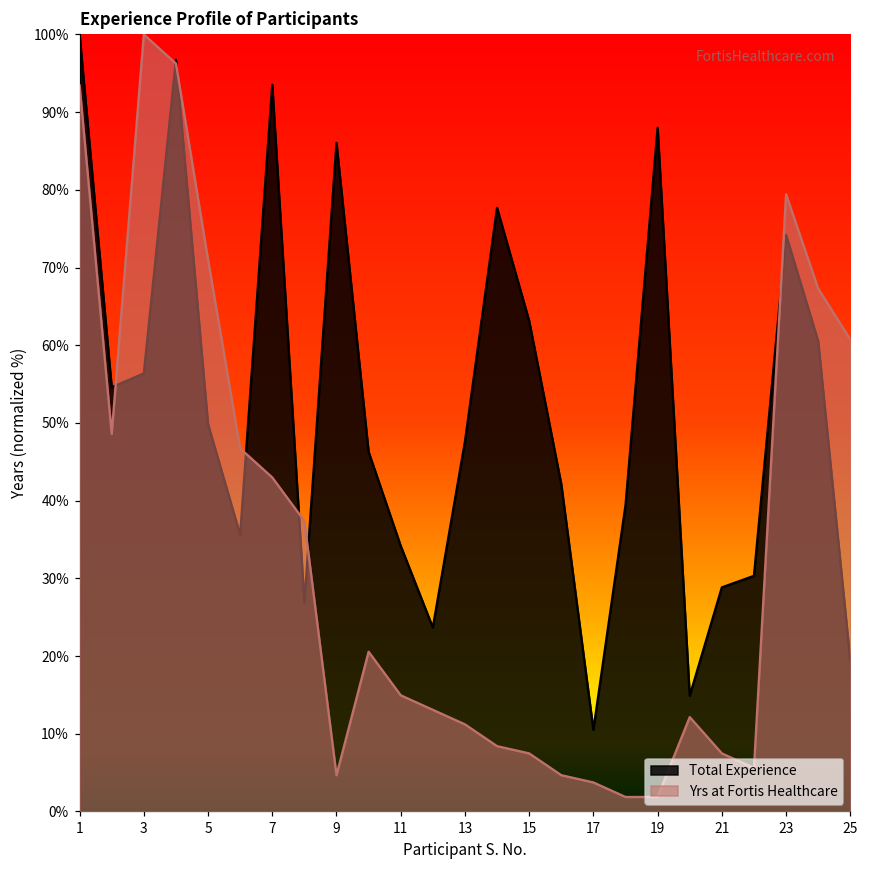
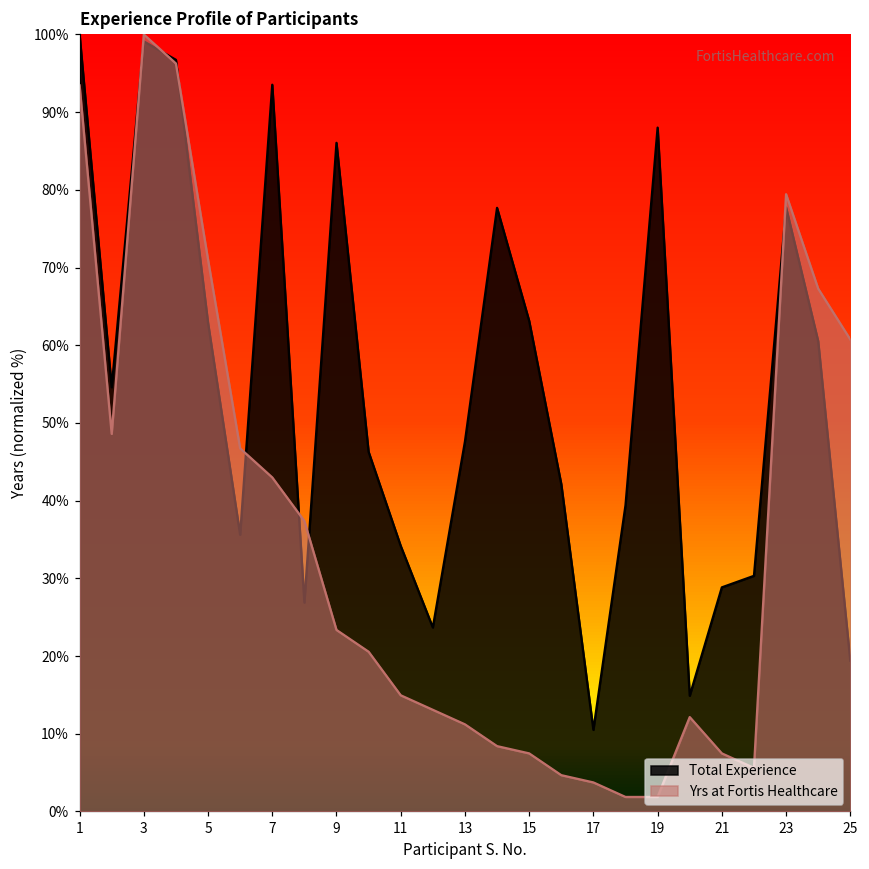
Total Experience, 3: 56% -> 99%
Total Experience, 5: 50% -> 63%
Yrs at Fortis Healthcare, 9: 5% -> 23%
Total Experience, 23: 74% -> 78%
